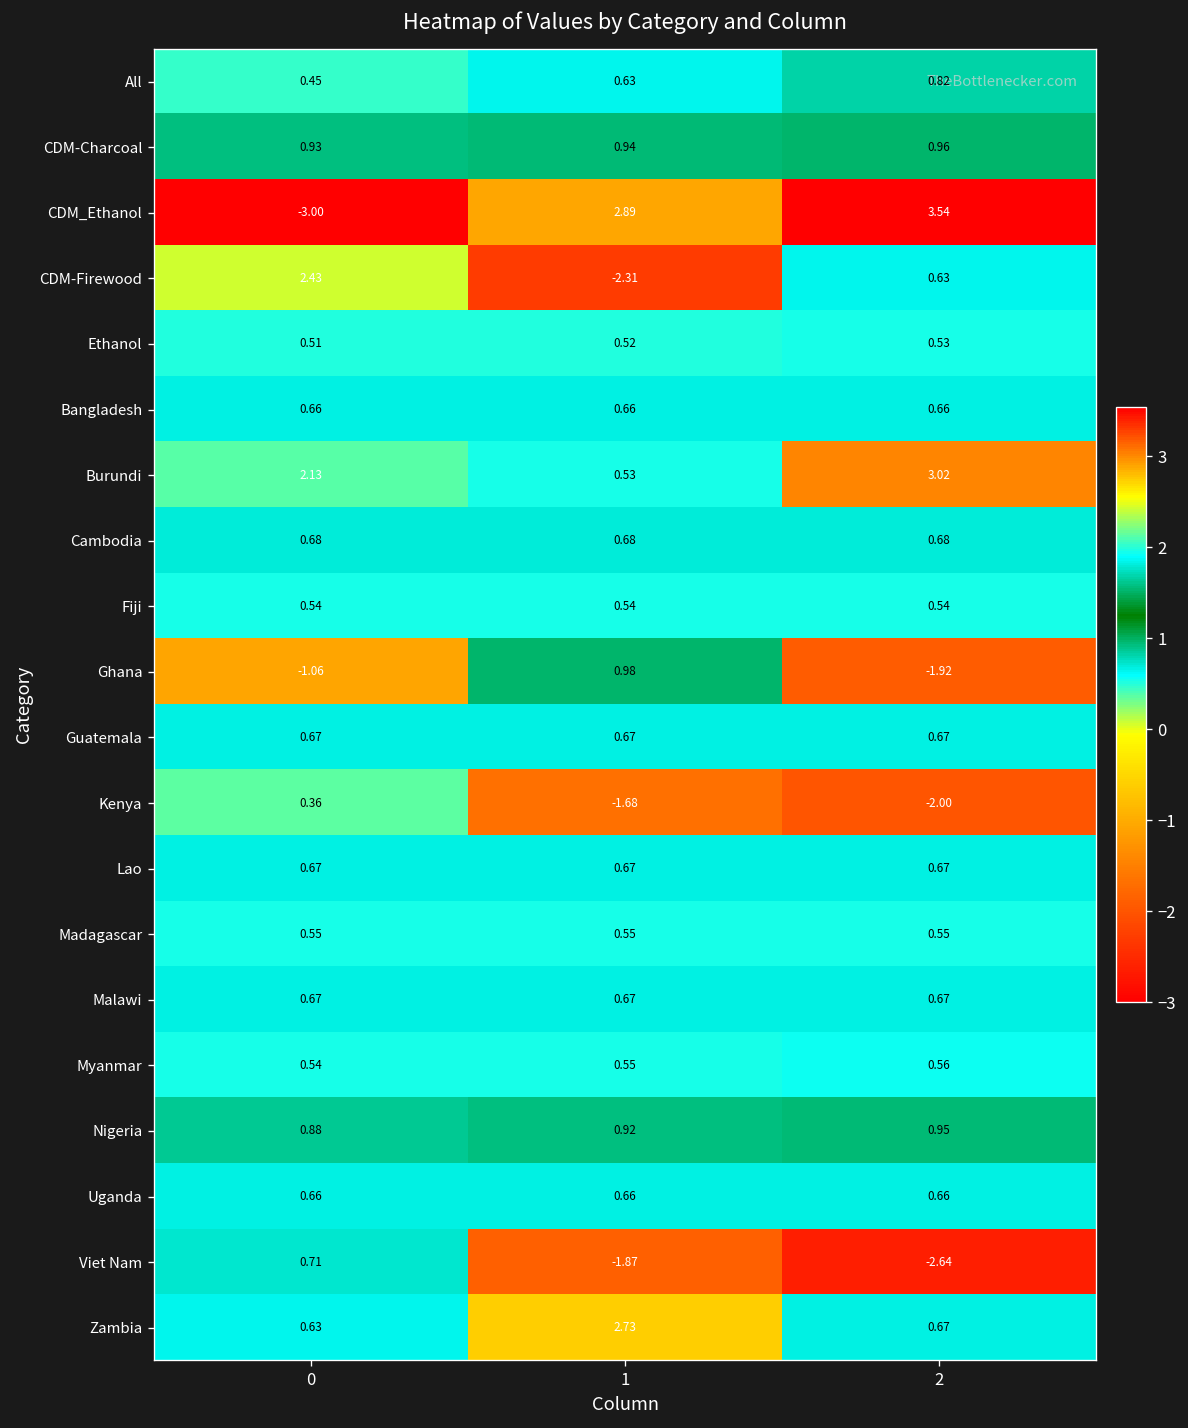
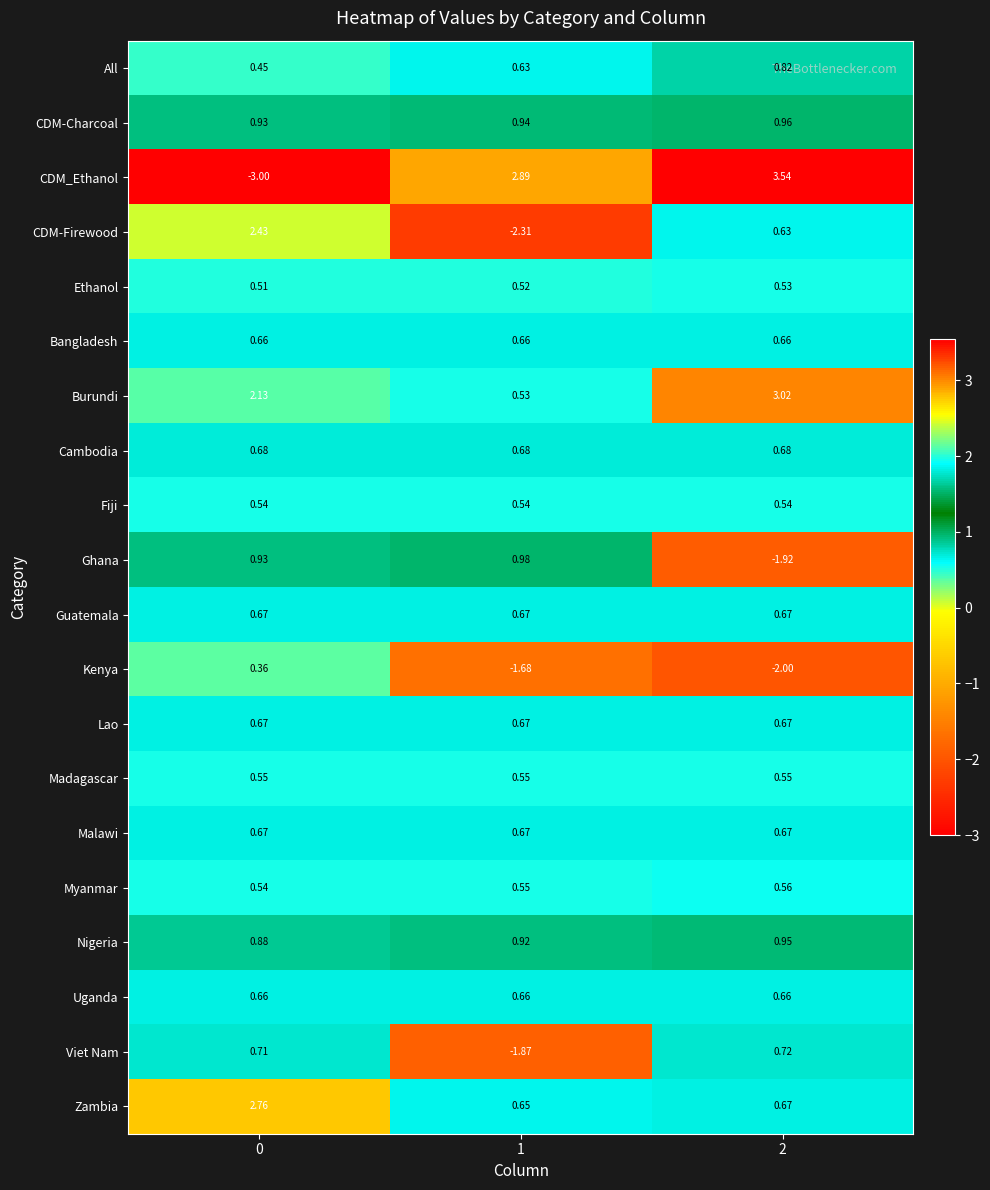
Ghana, 0: -1.06 -> 0.93
Viet Nam, 2: -2.64 -> 0.72
Zambia, 0: 0.63 -> 2.76
Zambia, 1: 2.73 -> 0.65
